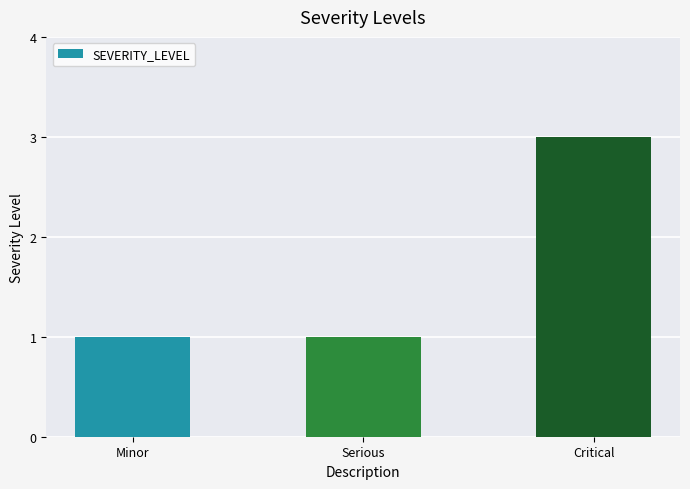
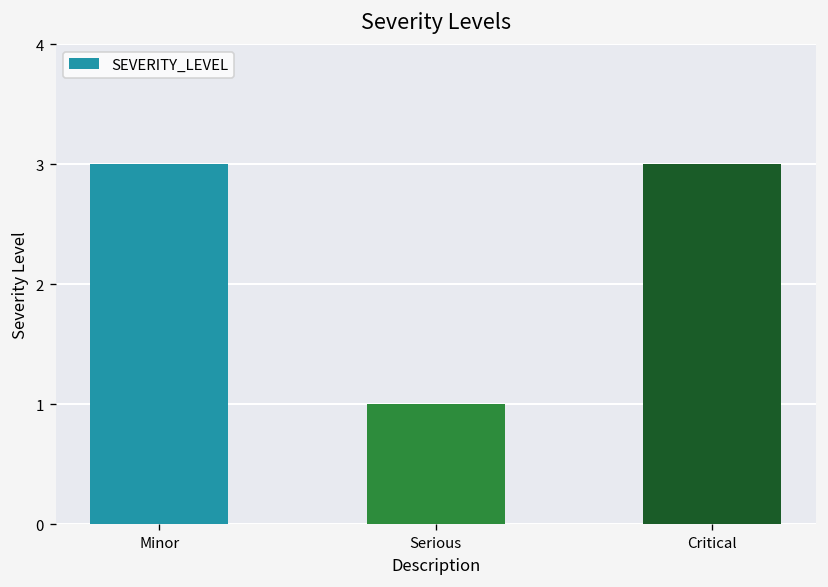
Minor: 1 -> 3
